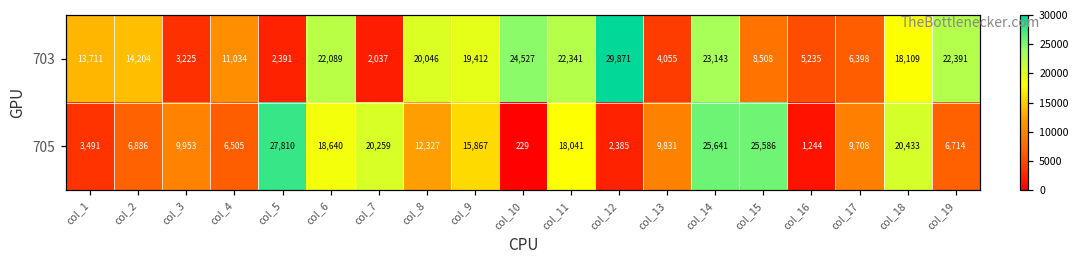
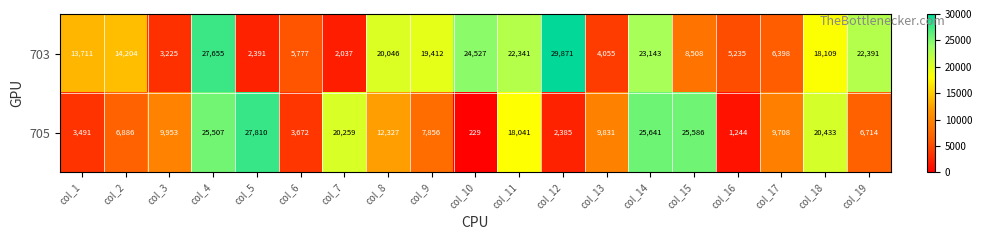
703, col_4: 11,034 -> 27,655
703, col_6: 22,089 -> 5,777
705, col_4: 6,505 -> 25,507
705, col_6: 18,640 -> 3,672
705, col_9: 15,867 -> 7,856
